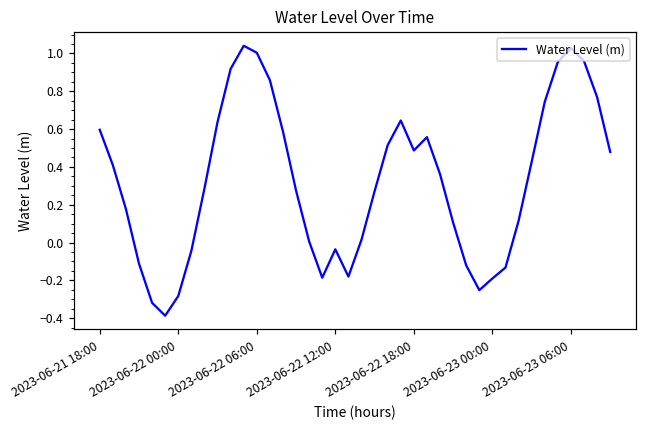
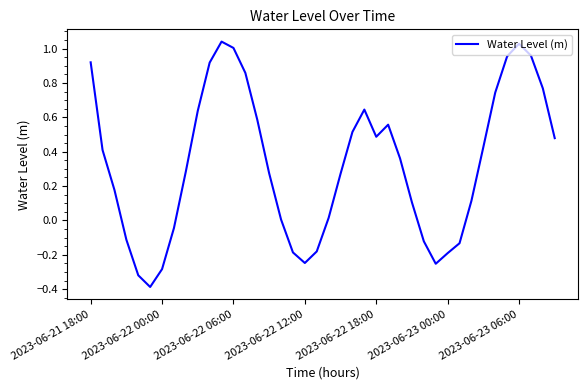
2023-06-21 18:00: 0.60 -> 0.92
2023-06-22 12:00: -0.04 -> -0.25
